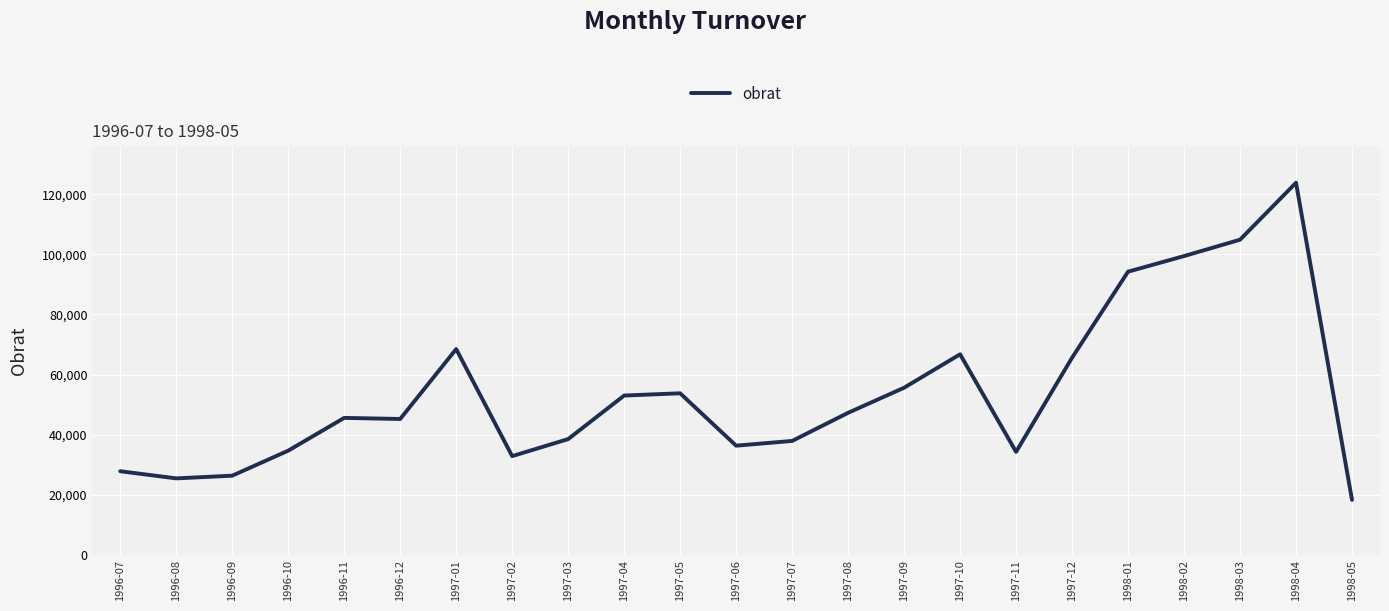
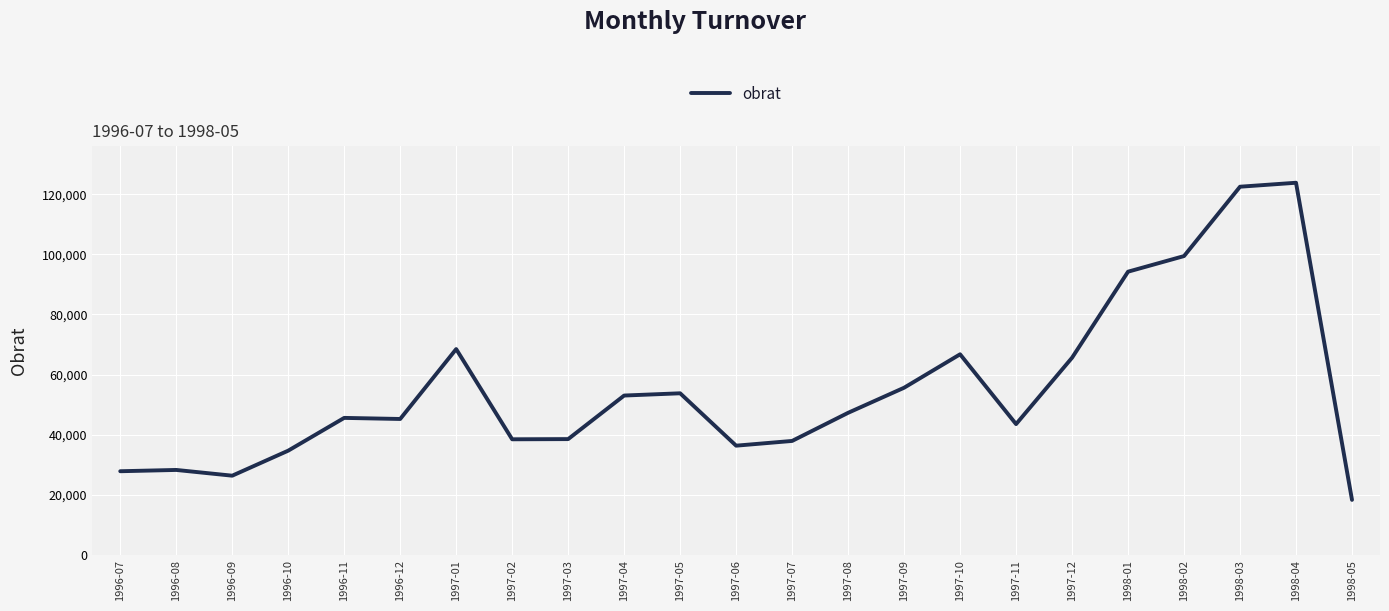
1996-08: 25,000 -> 28,000
1997-02: 33,000 -> 38,000
1997-11: 34,000 -> 44,000
1998-03: 105,000 -> 122,000
